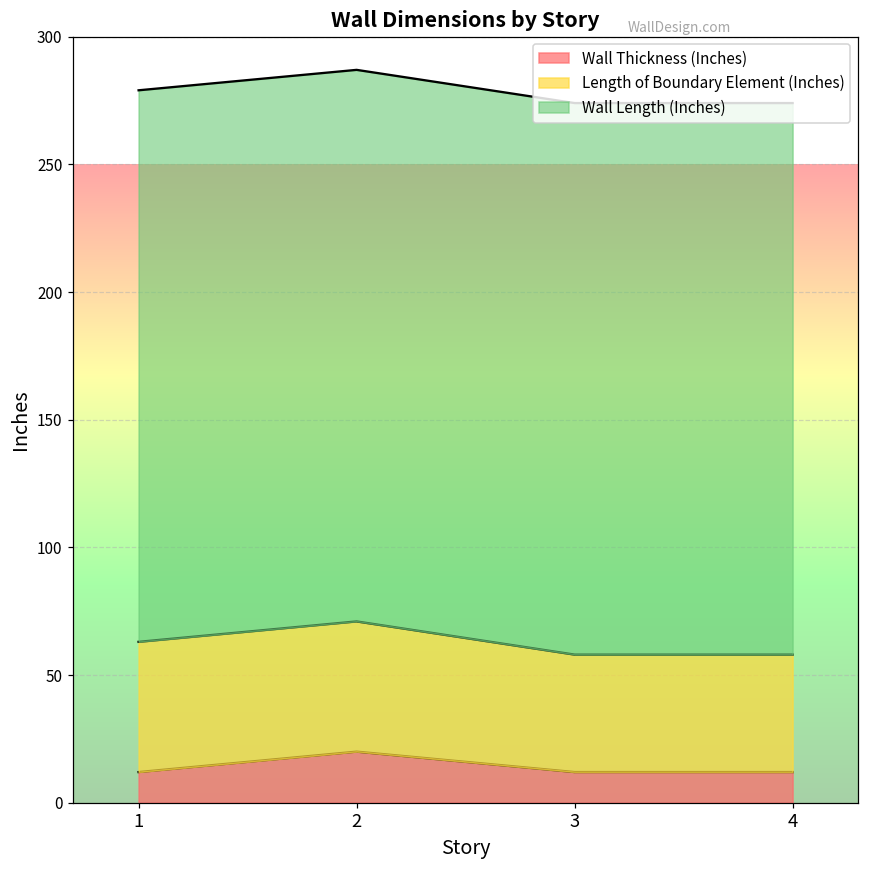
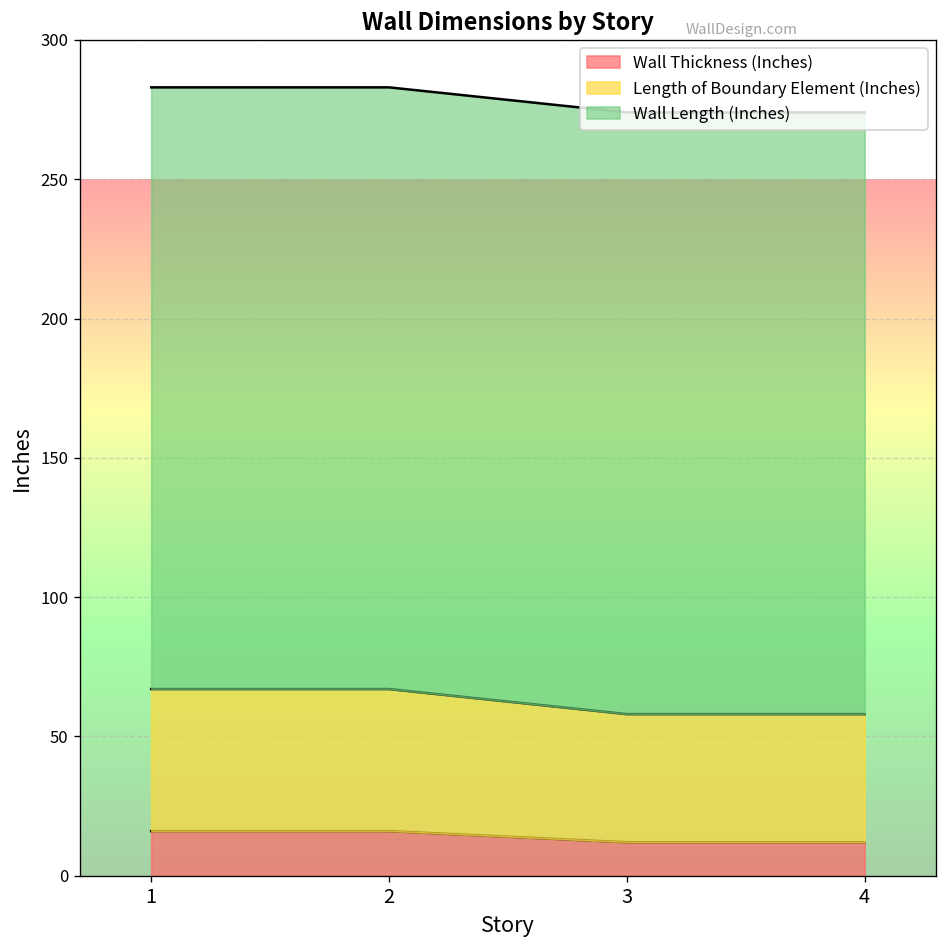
Wall Thickness (Inches), 1: 12 -> 16
Wall Thickness (Inches), 2: 20 -> 16
